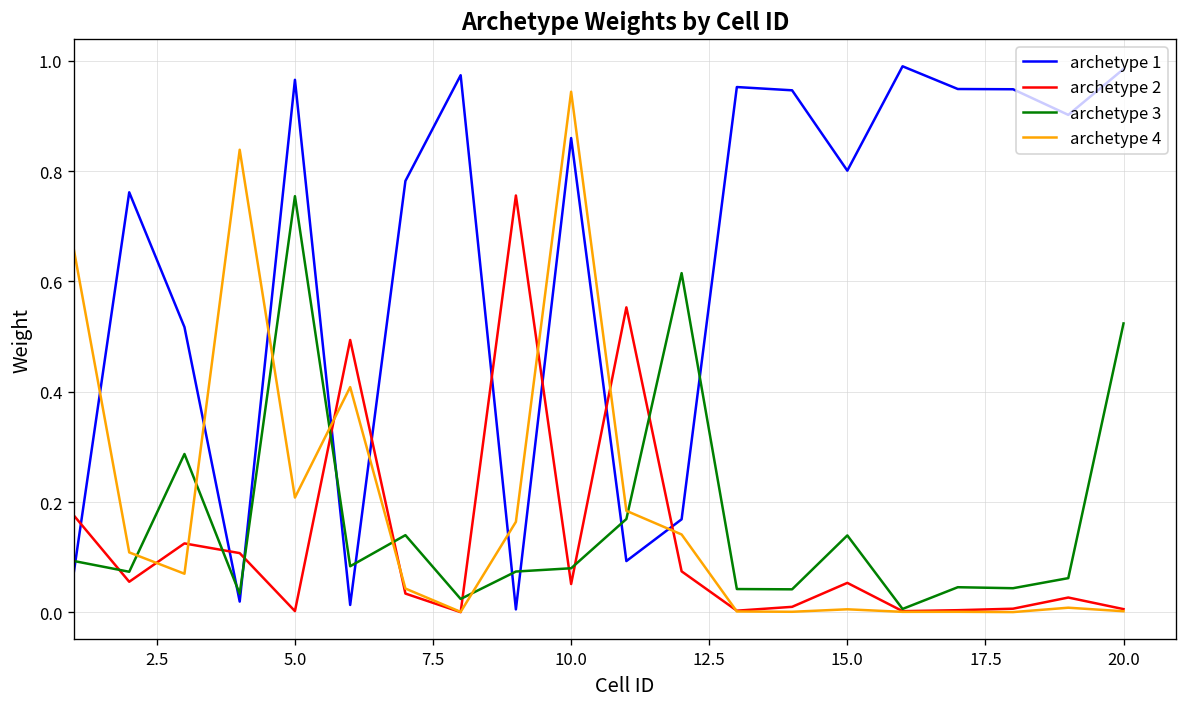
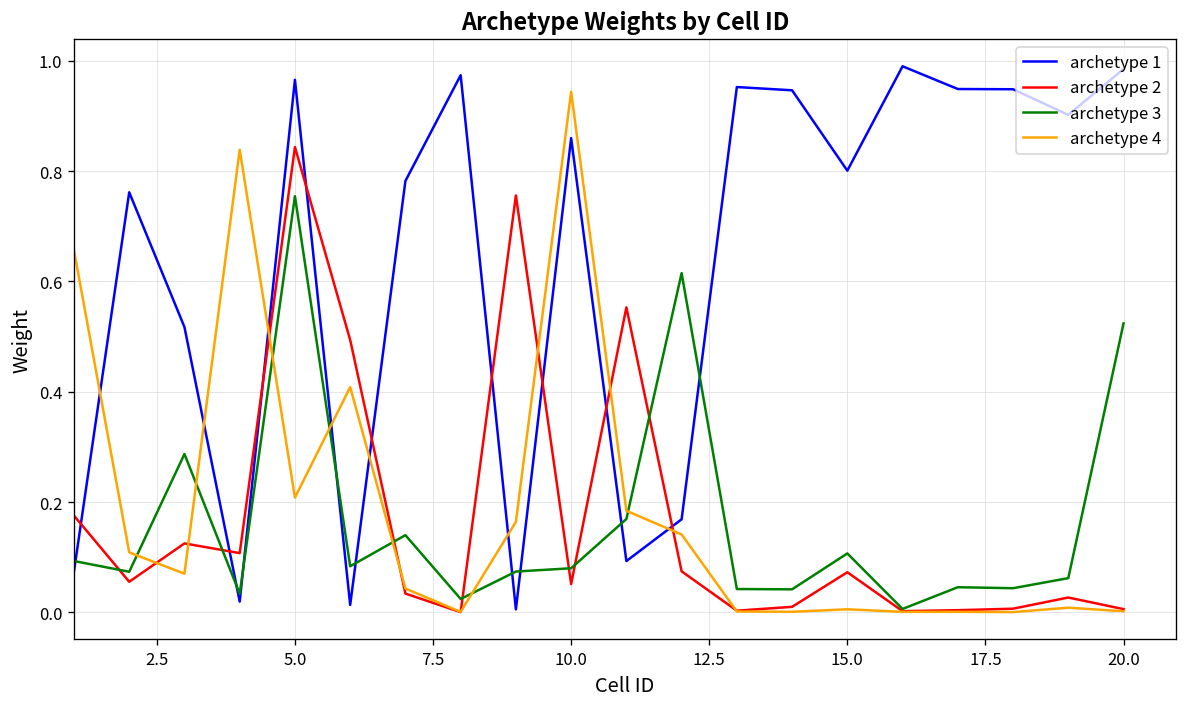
archetype 2, 5.0: 0.00 -> 0.84
archetype 2, 15.0: 0.05 -> 0.07
archetype 3, 15.0: 0.14 -> 0.11
